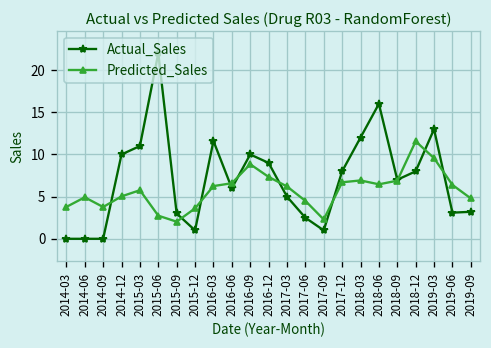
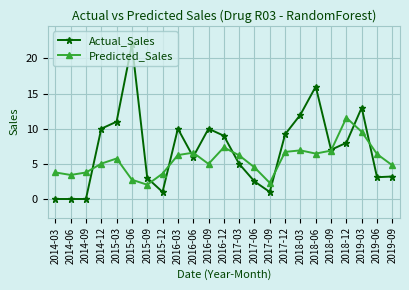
Predicted_Sales, 2014-06: 5 -> 3
Actual_Sales, 2016-03: 12 -> 10
Predicted_Sales, 2016-09: 9 -> 5
Actual_Sales, 2017-12: 8 -> 9
